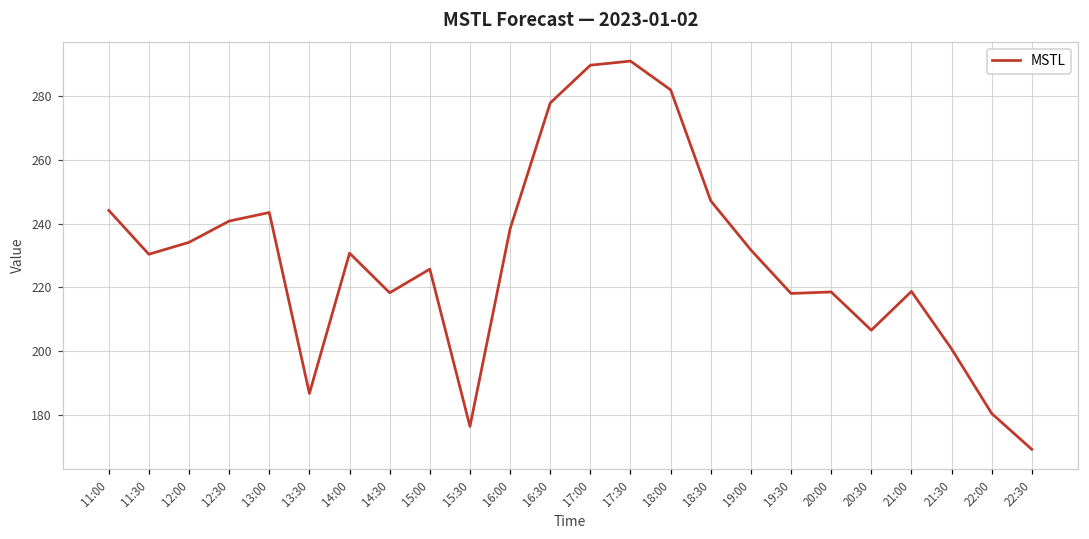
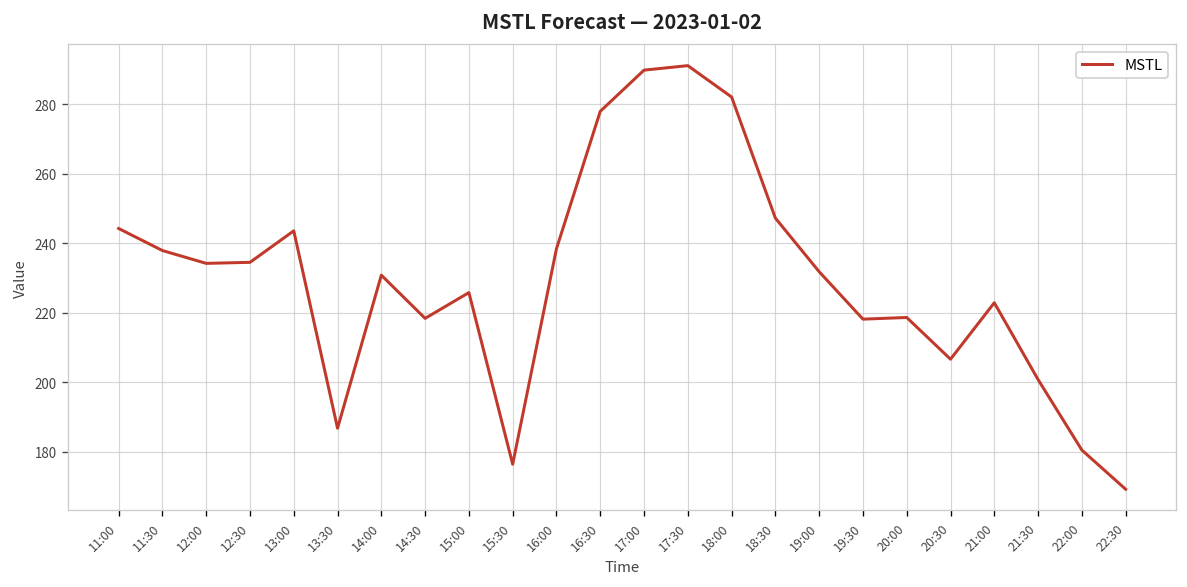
11:30: 230 -> 238
12:30: 241 -> 234
21:00: 219 -> 223
